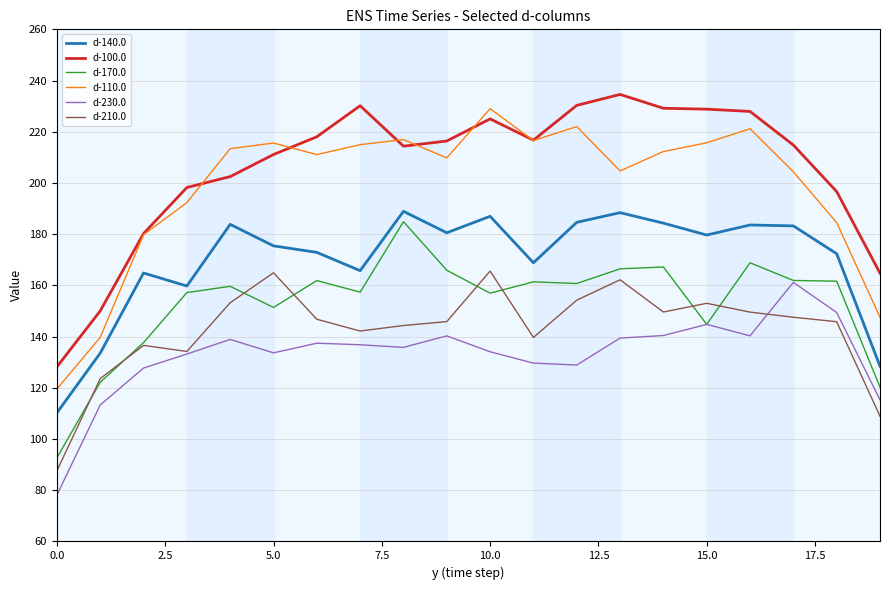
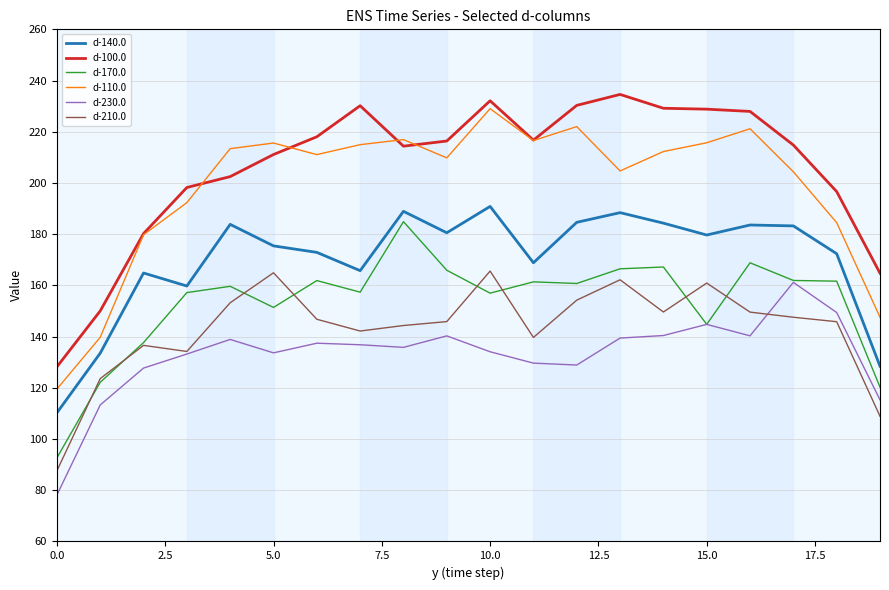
d-140.0, 10.0: 187 -> 191
d-100.0, 10.0: 225 -> 232
d-210.0, 15.0: 153 -> 161
